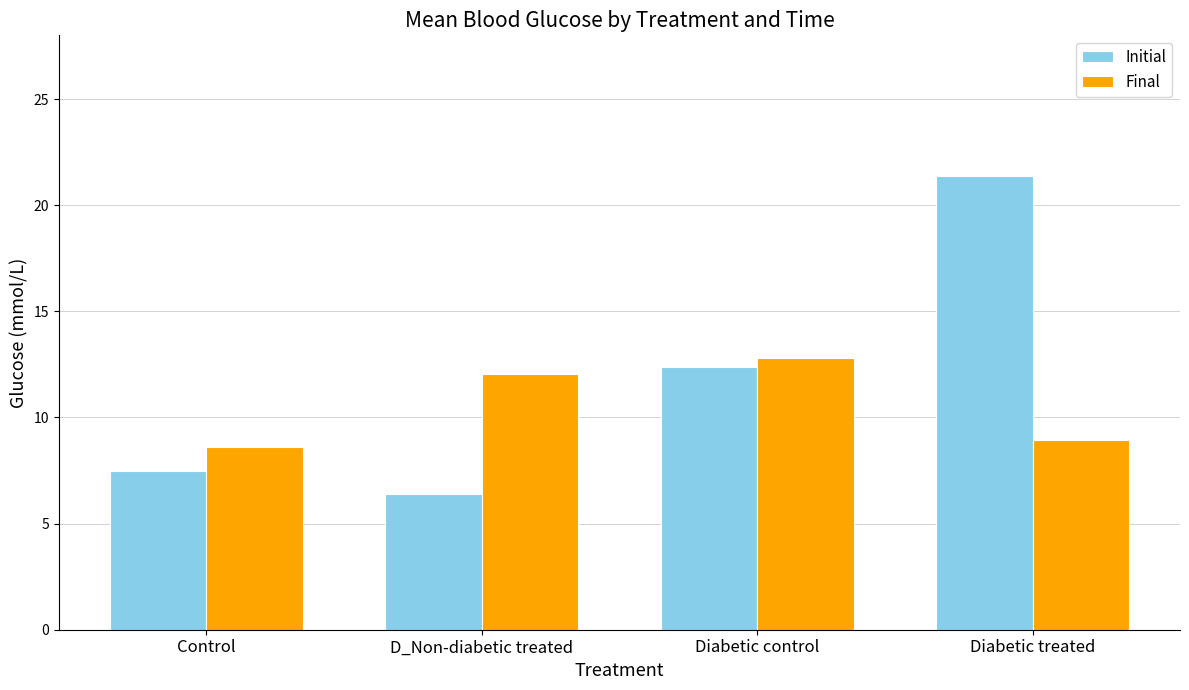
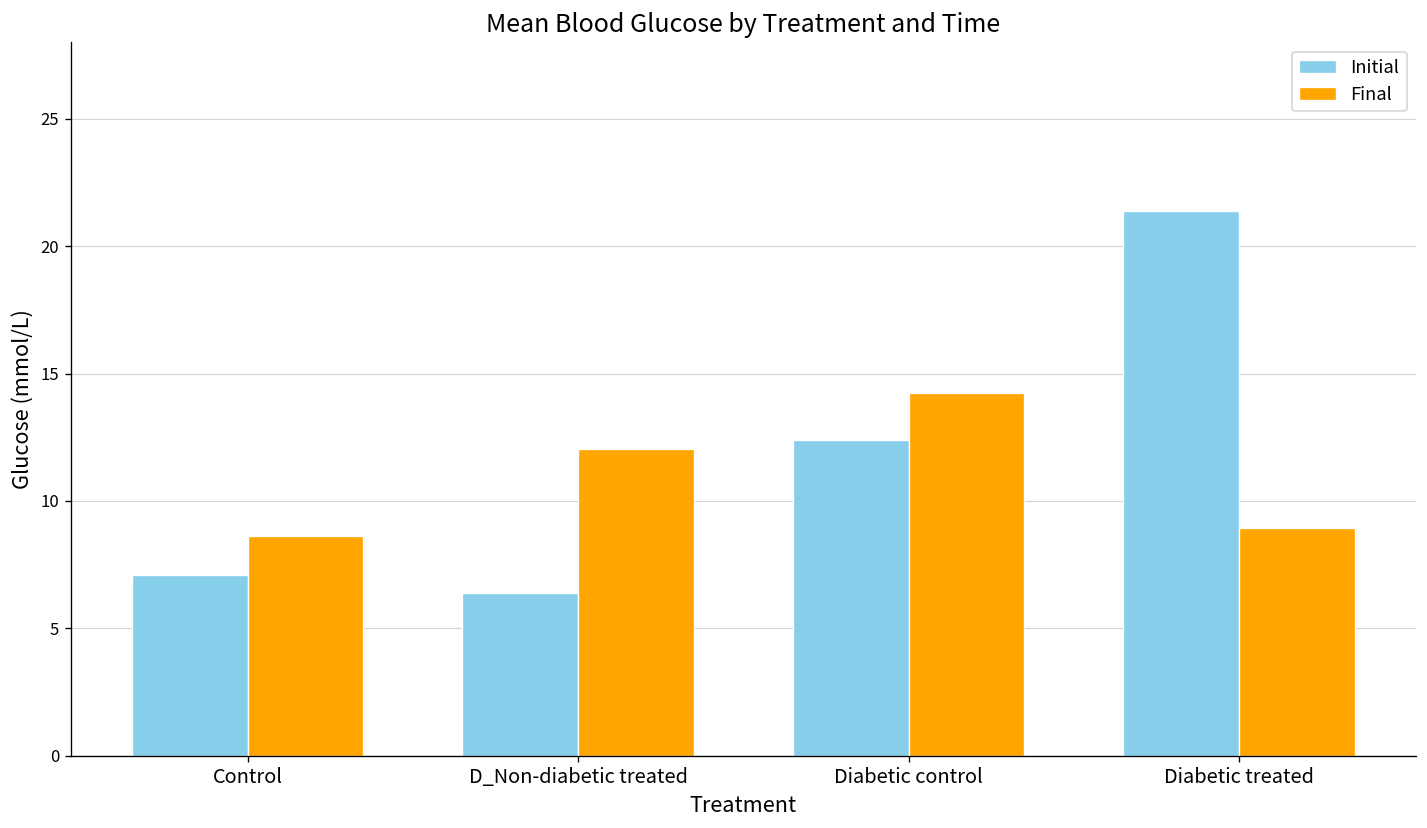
Initial, Control: 7.5 -> 7.1
Final, Diabetic control: 12.8 -> 14.3
